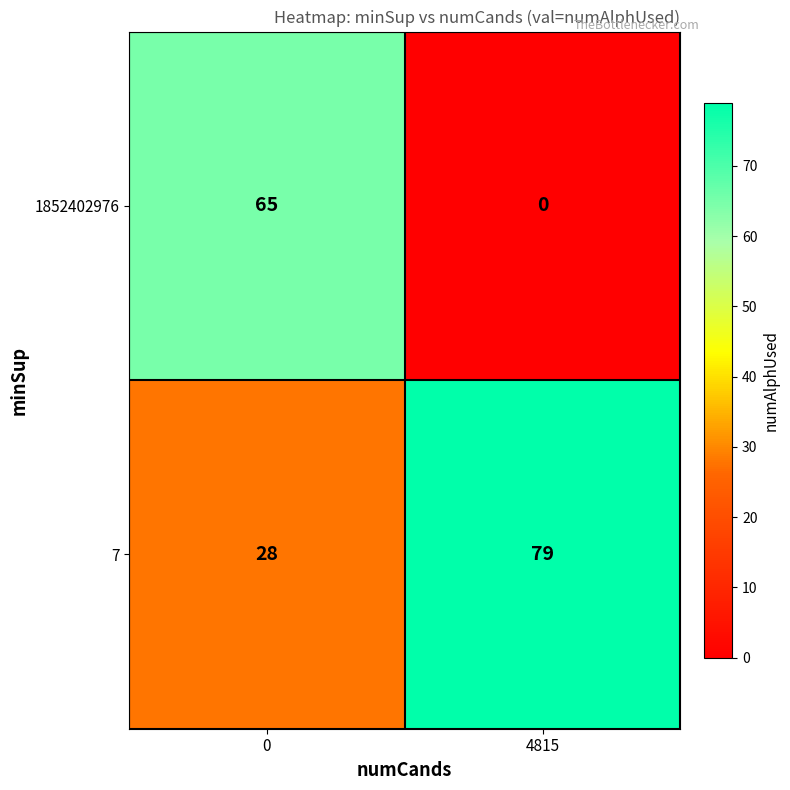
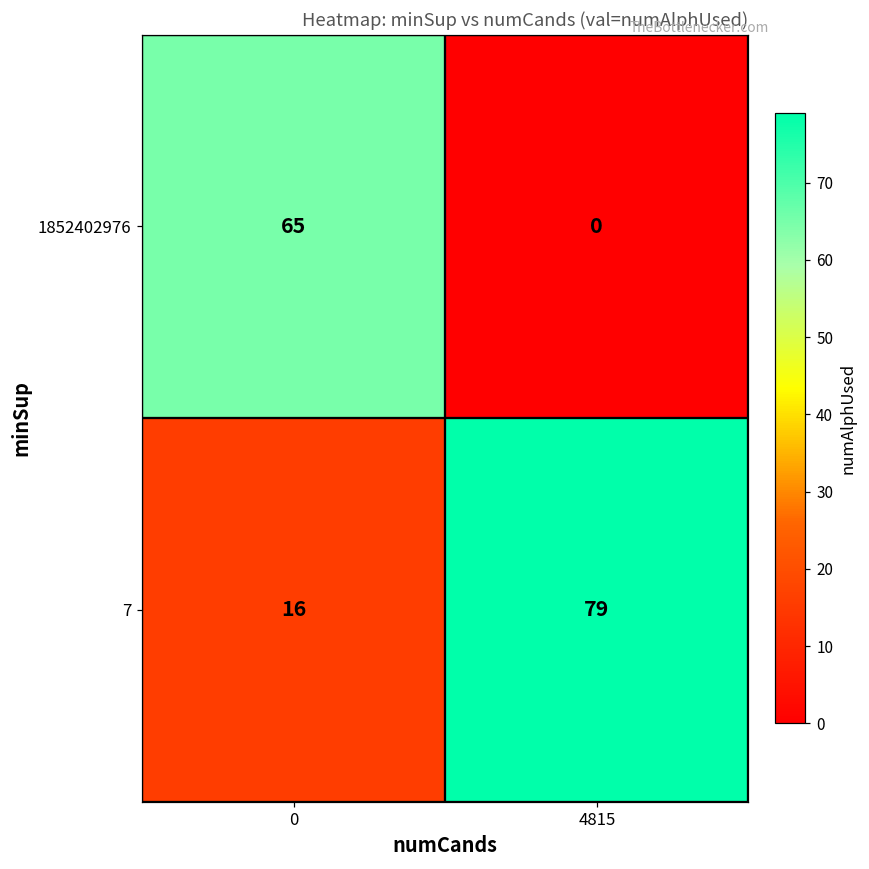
7, 0: 28 -> 16
